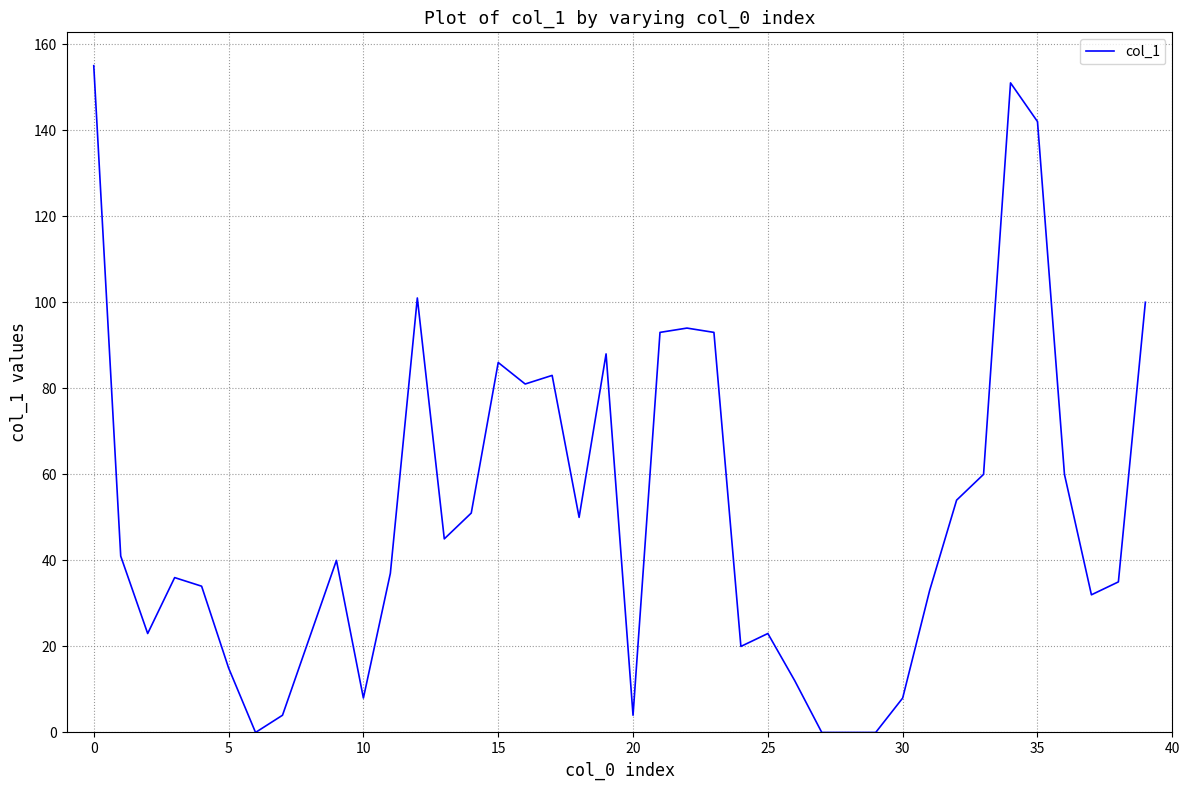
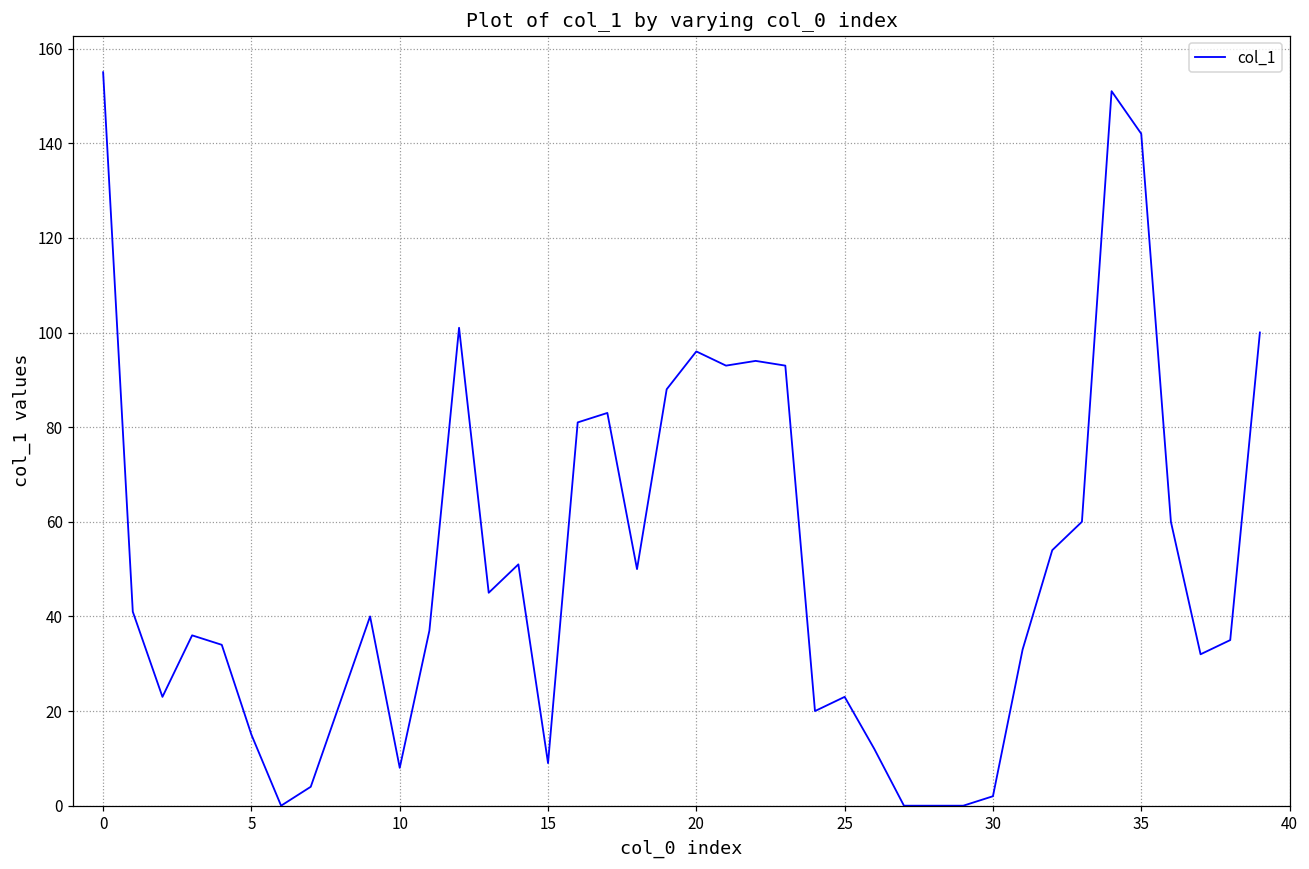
15: 86 -> 9
20: 4 -> 96
30: 8 -> 2
